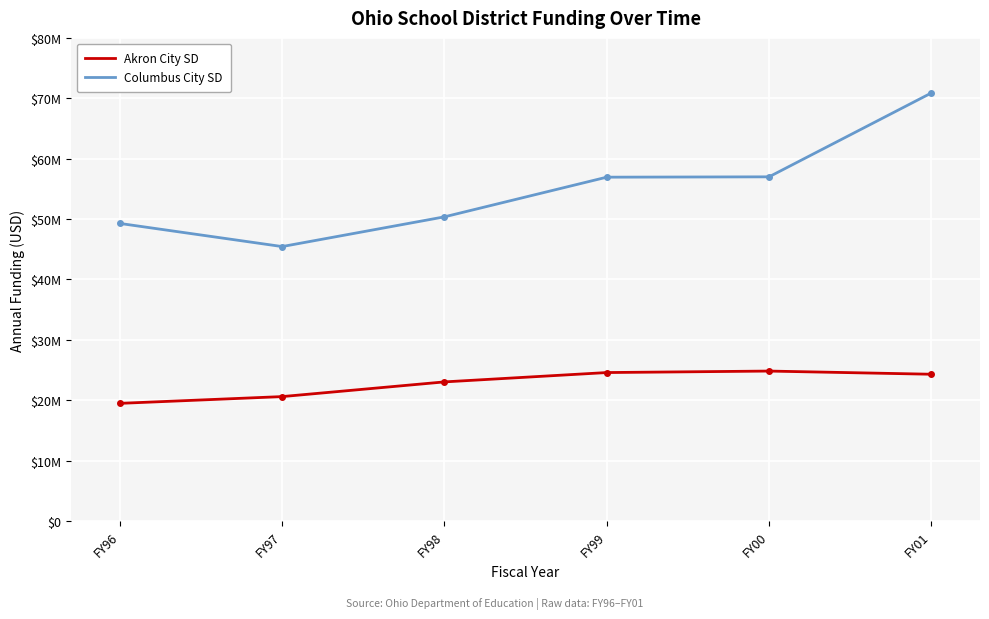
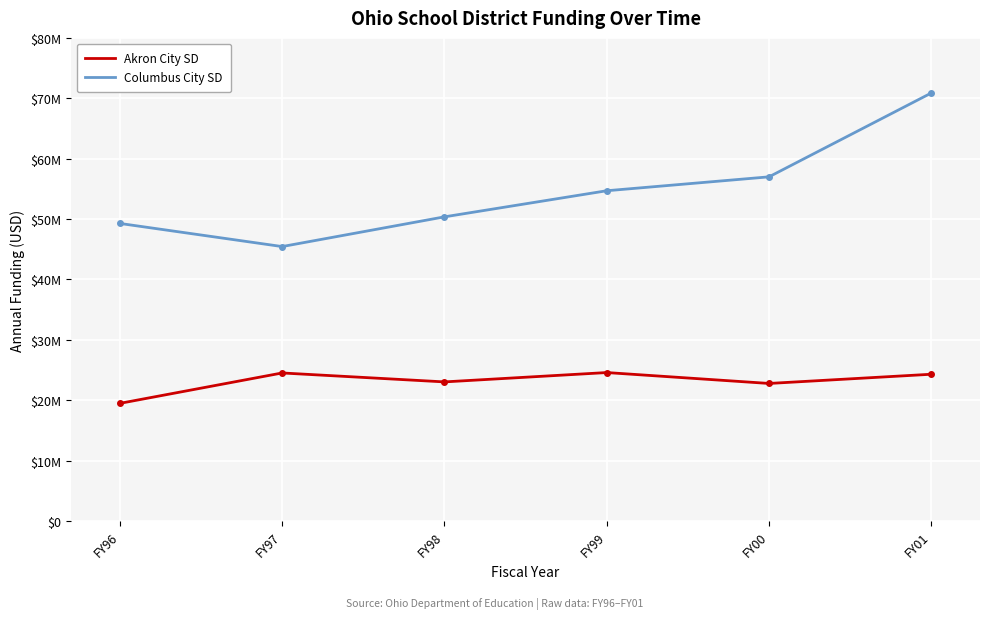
Akron City SD, FY97: $21000000 -> $25000000
Columbus City SD, FY99: $57000000 -> $55000000
Akron City SD, FY00: $25000000 -> $23000000
